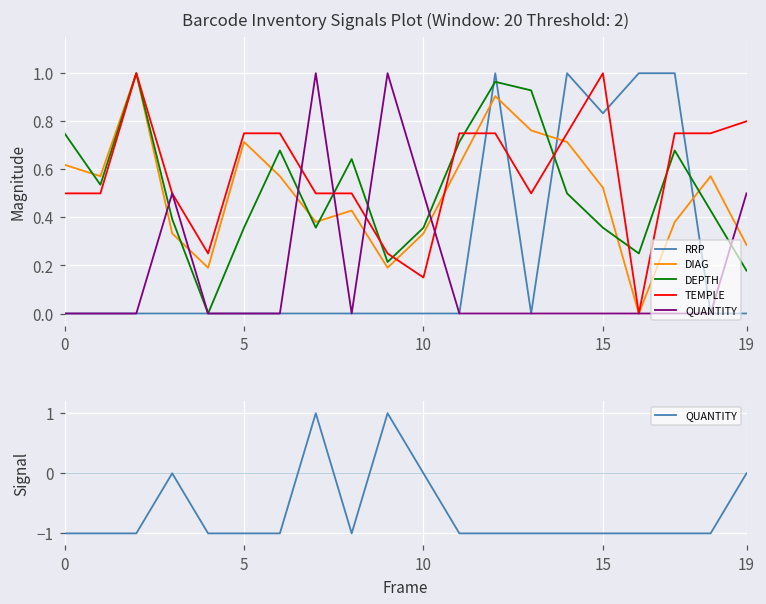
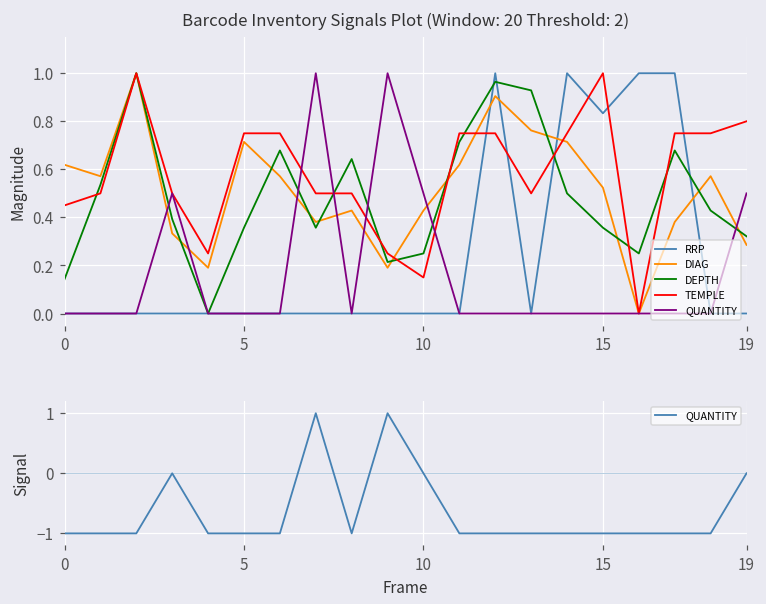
Barcode Inventory Signals Plot (Window: 20 Threshold: 2), DEPTH, 0: 0.75 -> 0.14
Barcode Inventory Signals Plot (Window: 20 Threshold: 2), TEMPLE, 0: 0.50 -> 0.45
Barcode Inventory Signals Plot (Window: 20 Threshold: 2), DIAG, 10: 0.33 -> 0.43
Barcode Inventory Signals Plot (Window: 20 Threshold: 2), DEPTH, 10: 0.36 -> 0.25
Barcode Inventory Signals Plot (Window: 20 Threshold: 2), DEPTH, 19: 0.18 -> 0.32
